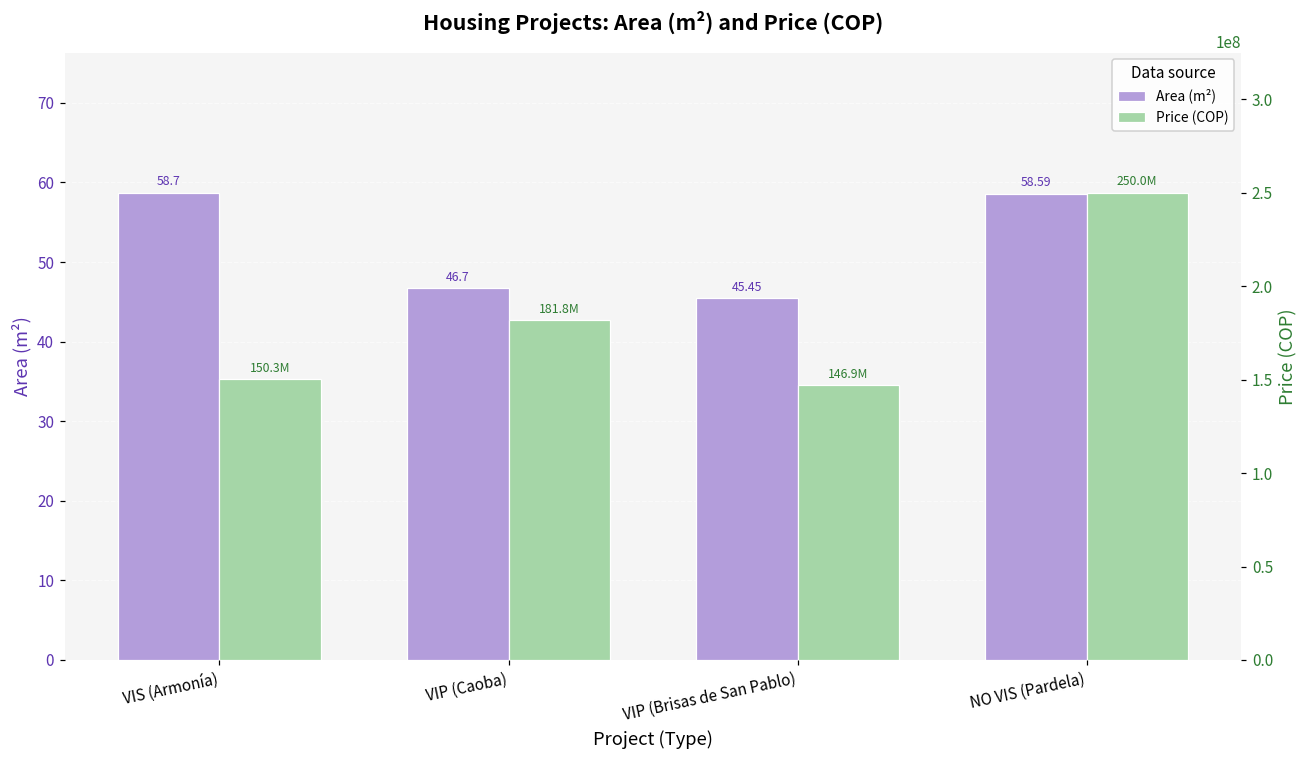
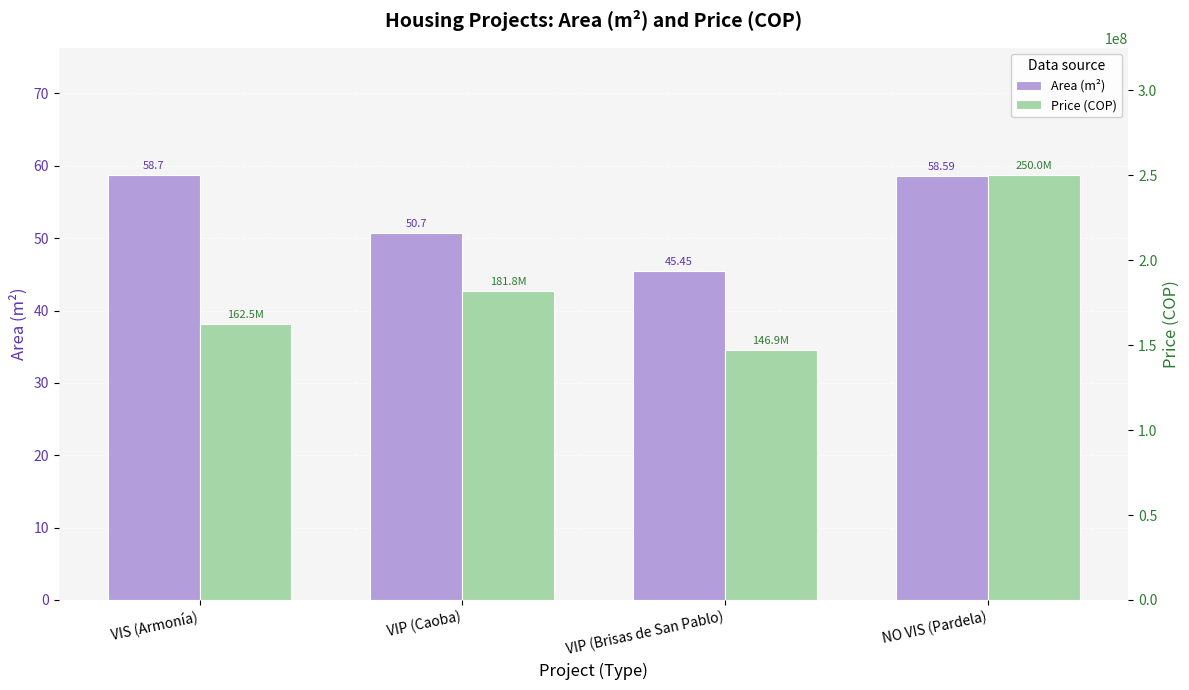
Area (m²), VIP (Caoba): 46.7 -> 50.7
Price (COP), VIS (Armonía): 150.3M -> 162.5M
